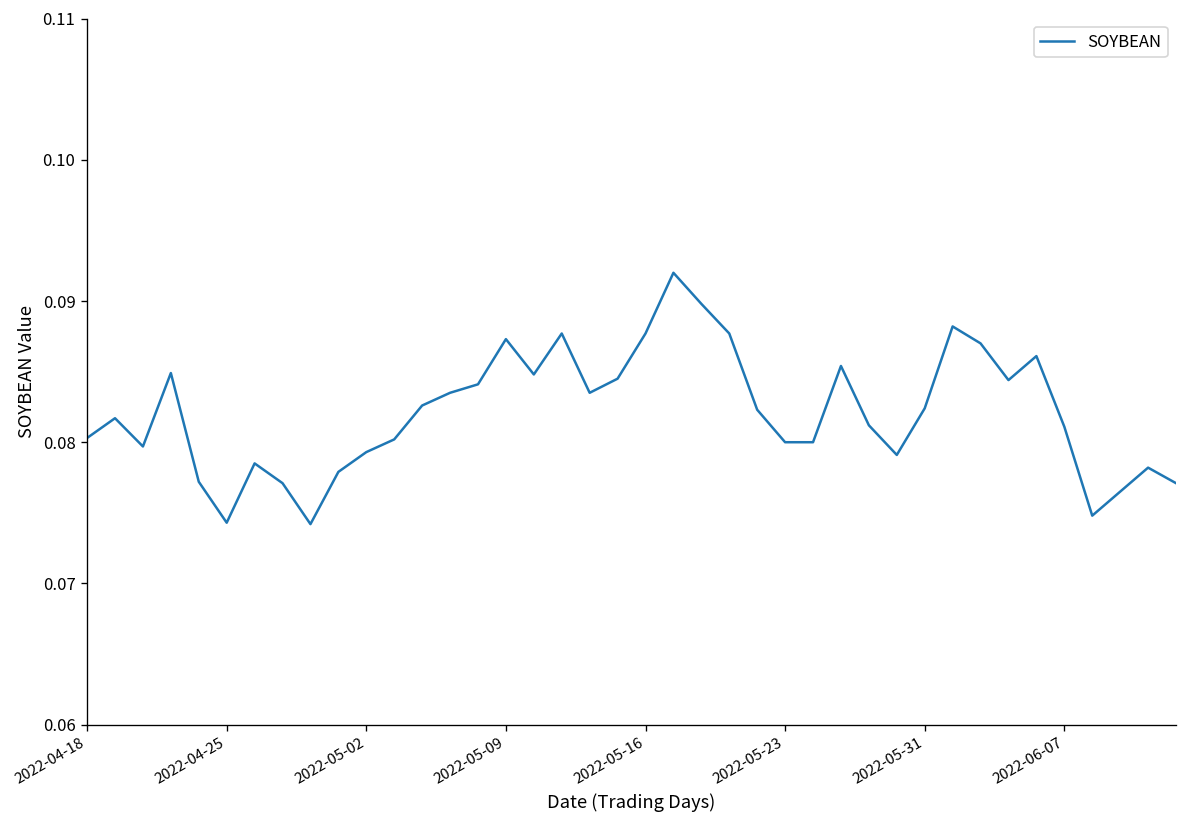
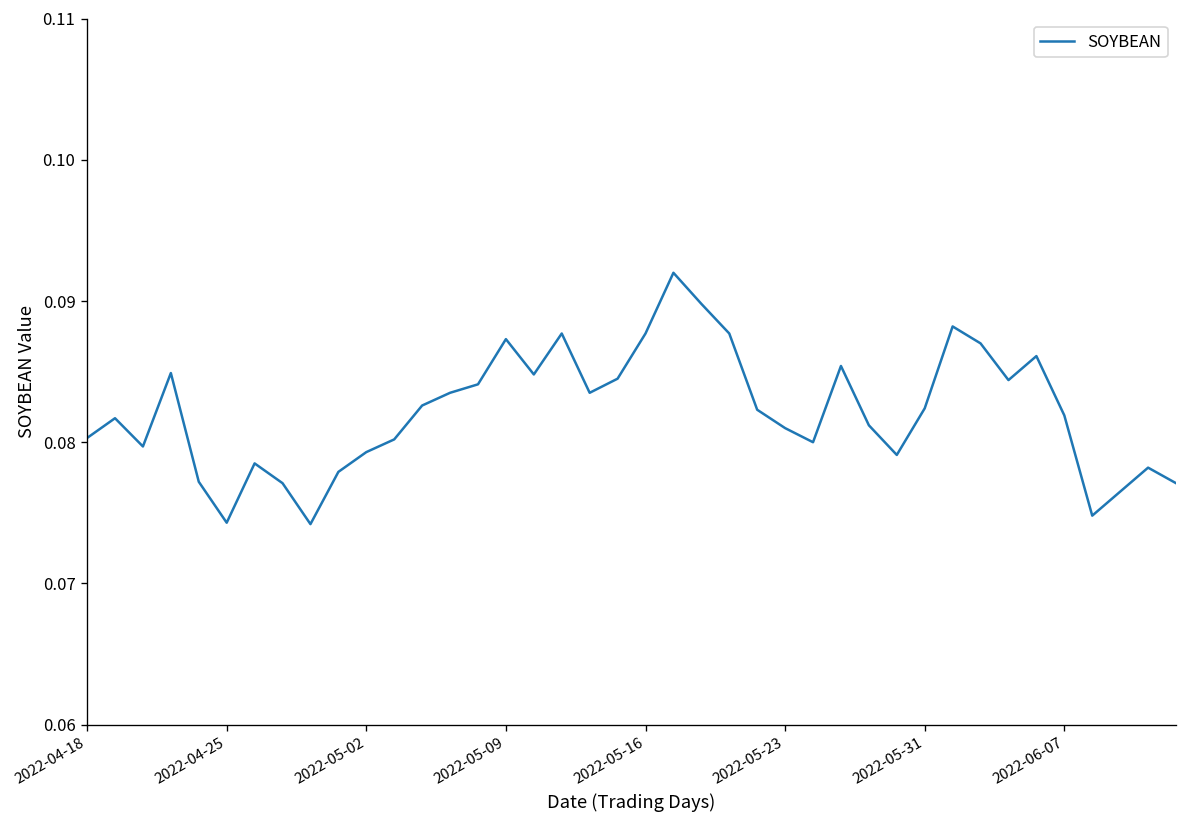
2022-05-23: 0.080 -> 0.081
2022-06-07: 0.0811 -> 0.0819
